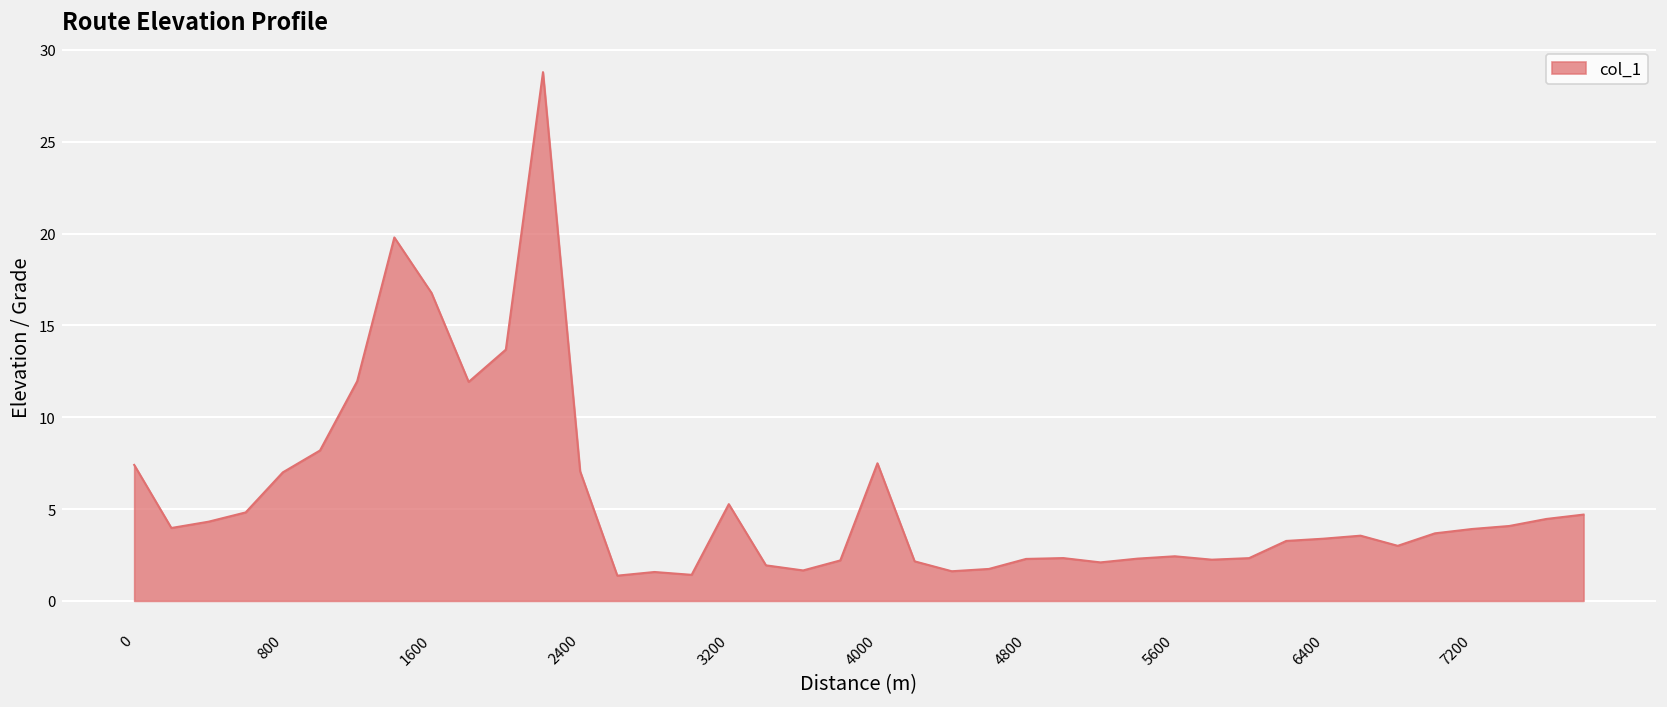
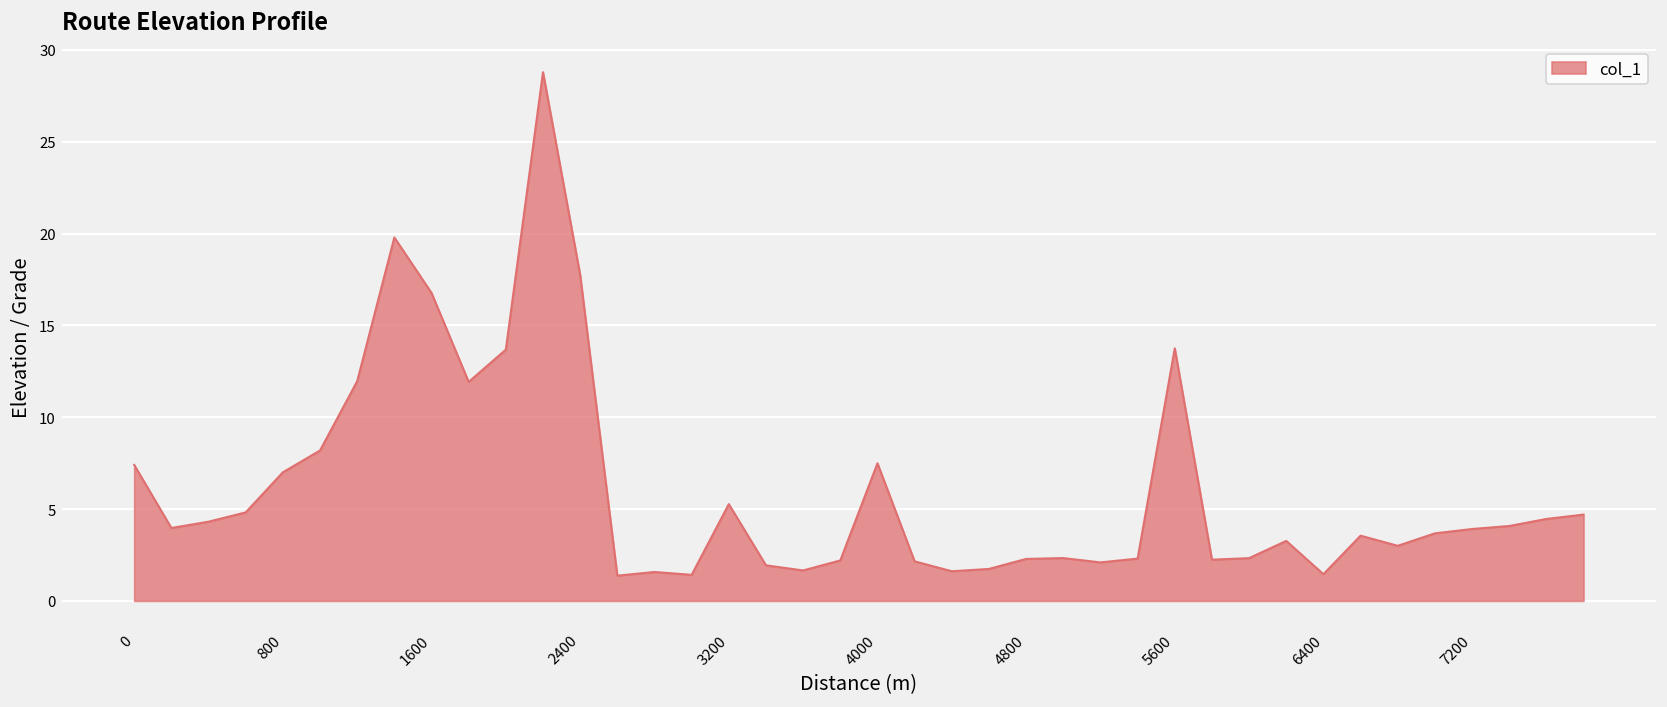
2400: 7.1 -> 17.8
5600: 2.4 -> 13.8
6400: 3.4 -> 1.5
